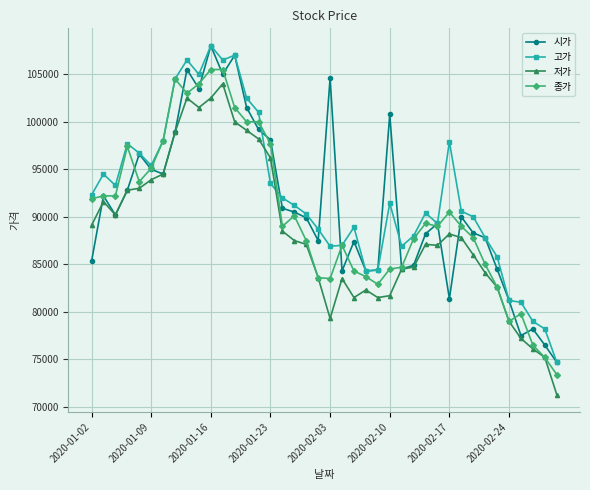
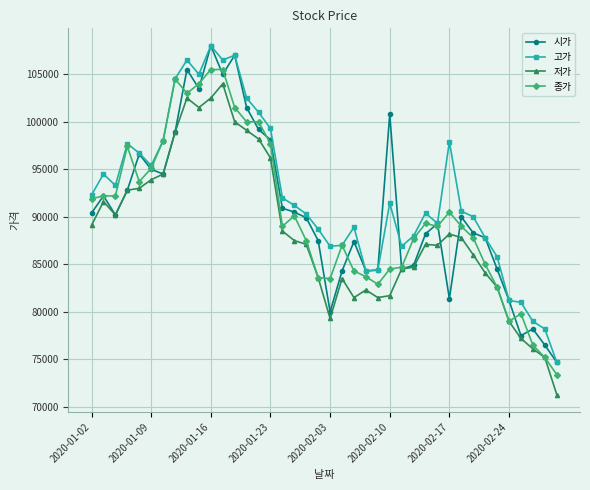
시가, 2020-01-02: 85000 -> 90000
고가, 2020-01-23: 94000 -> 99000
시가, 2020-02-03: 105000 -> 80000
